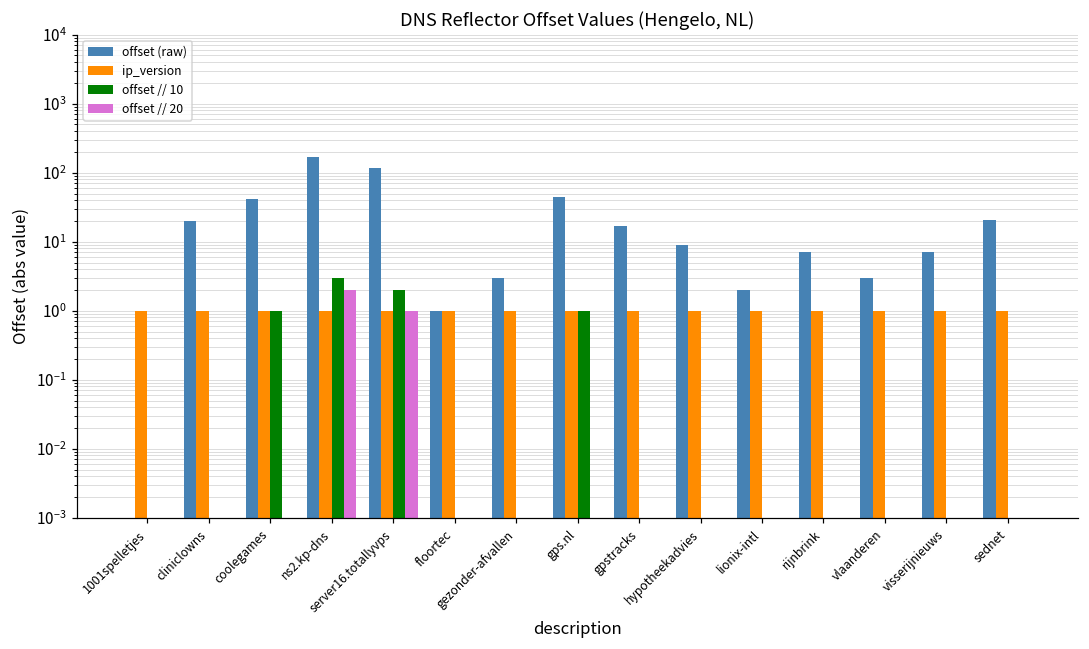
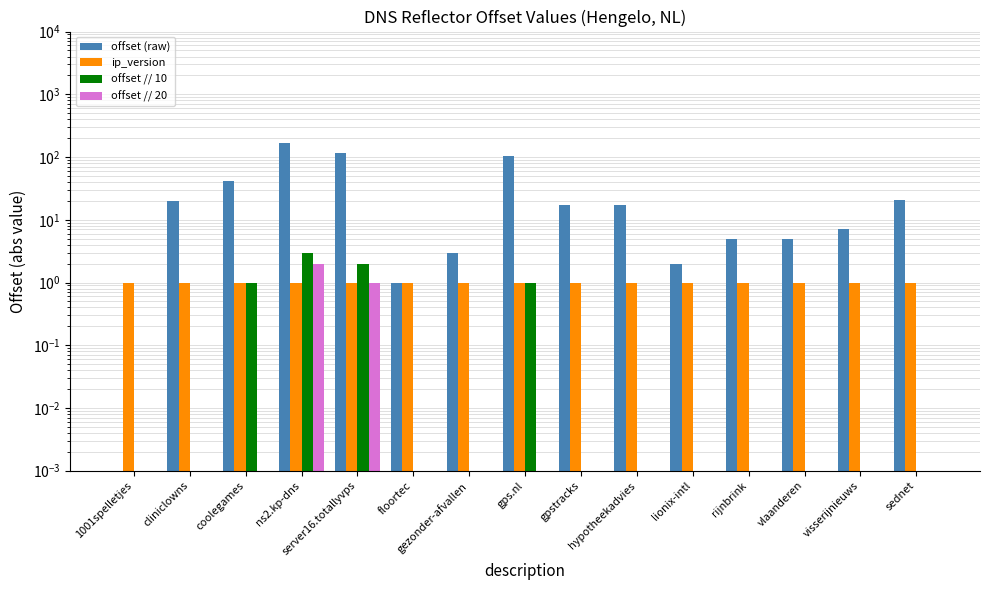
offset (raw), gps.nl: 50 -> 110
offset (raw), hypotheekadvies: 9 -> 17
offset (raw), rijnbrink: 7 -> 5
offset (raw), vlaanderen: 3 -> 5
